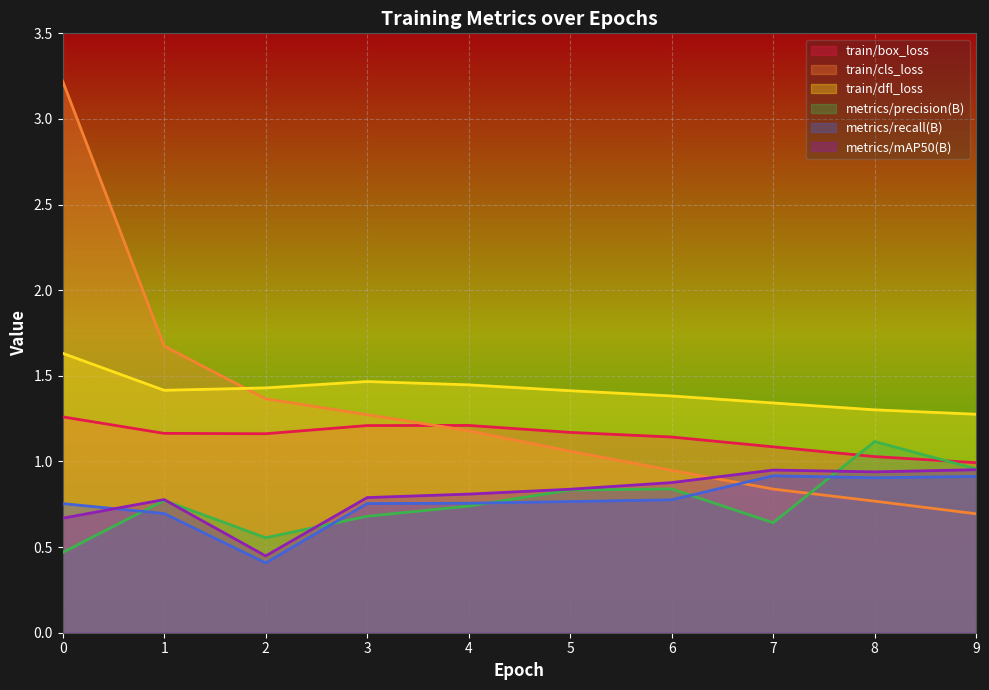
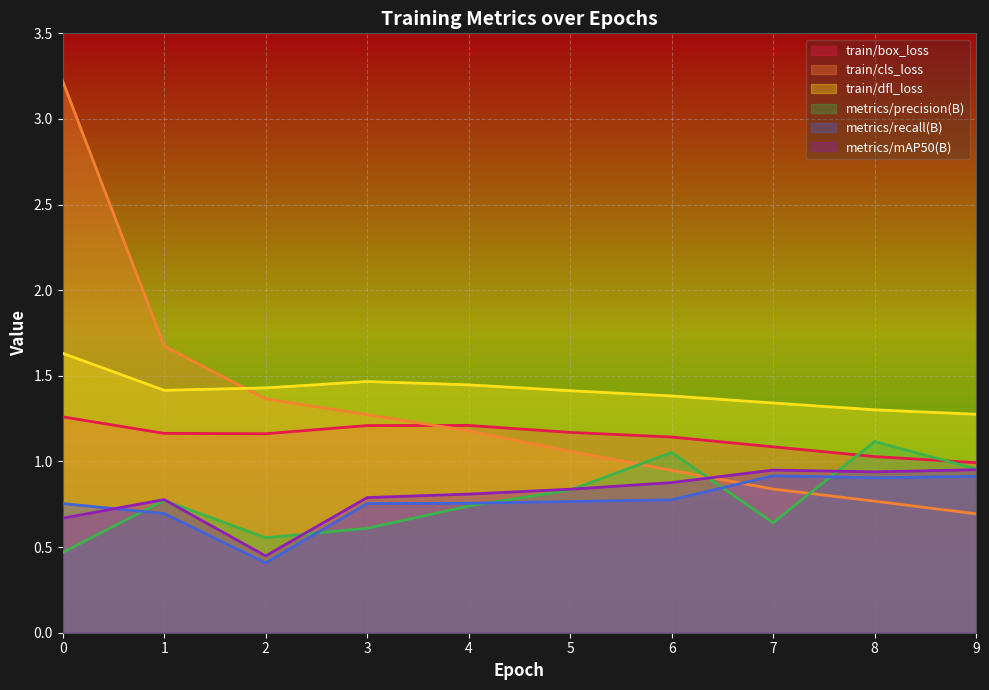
metrics/precision(B), 3: 0.68 -> 0.61
metrics/precision(B), 6: 0.84 -> 1.05
